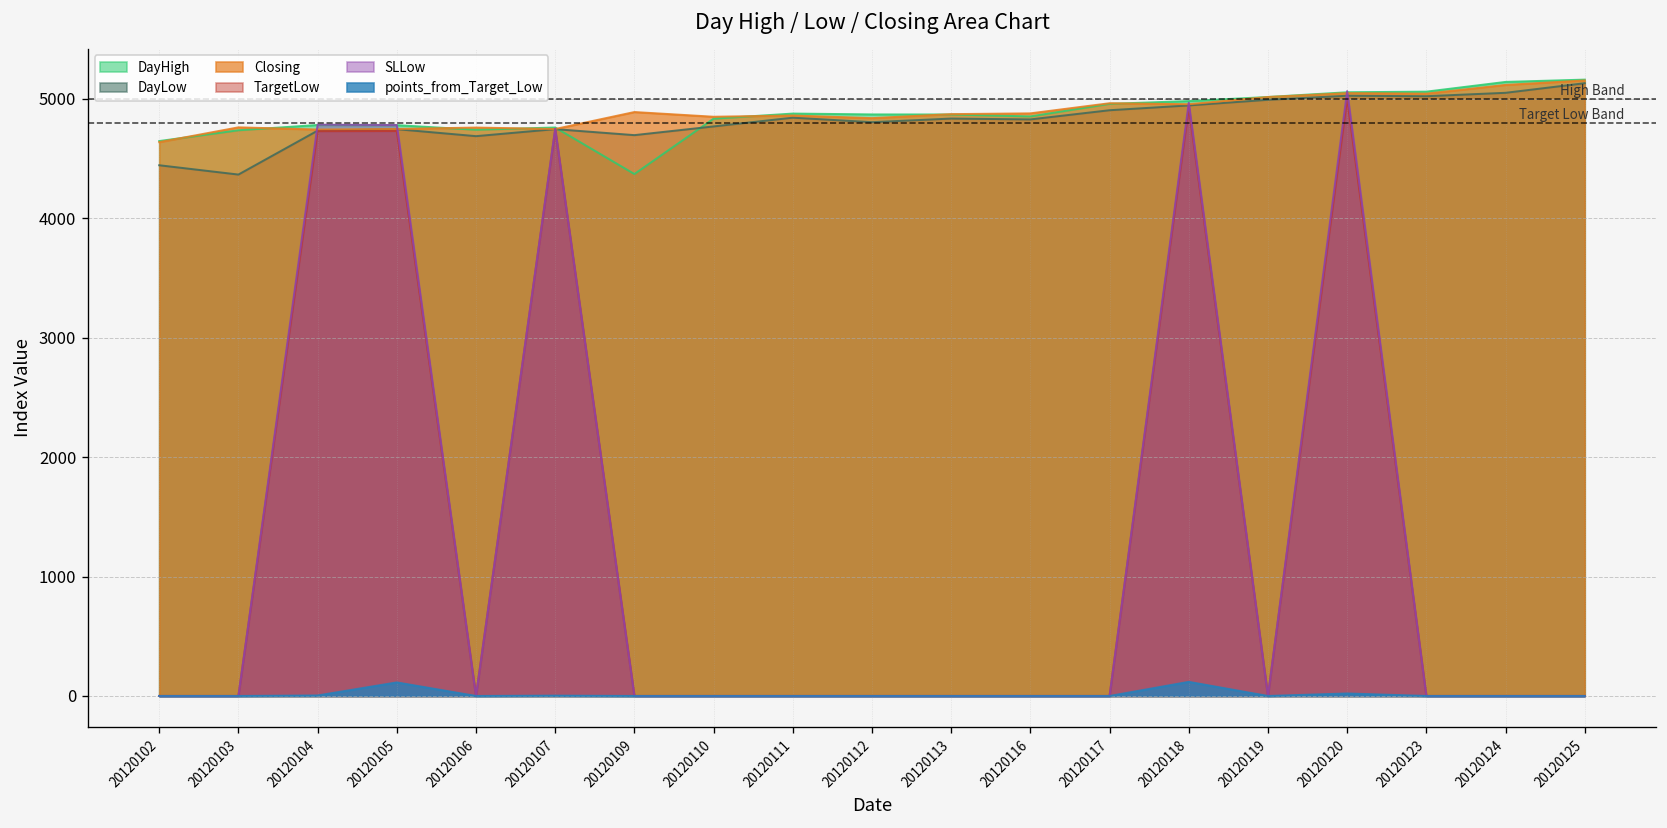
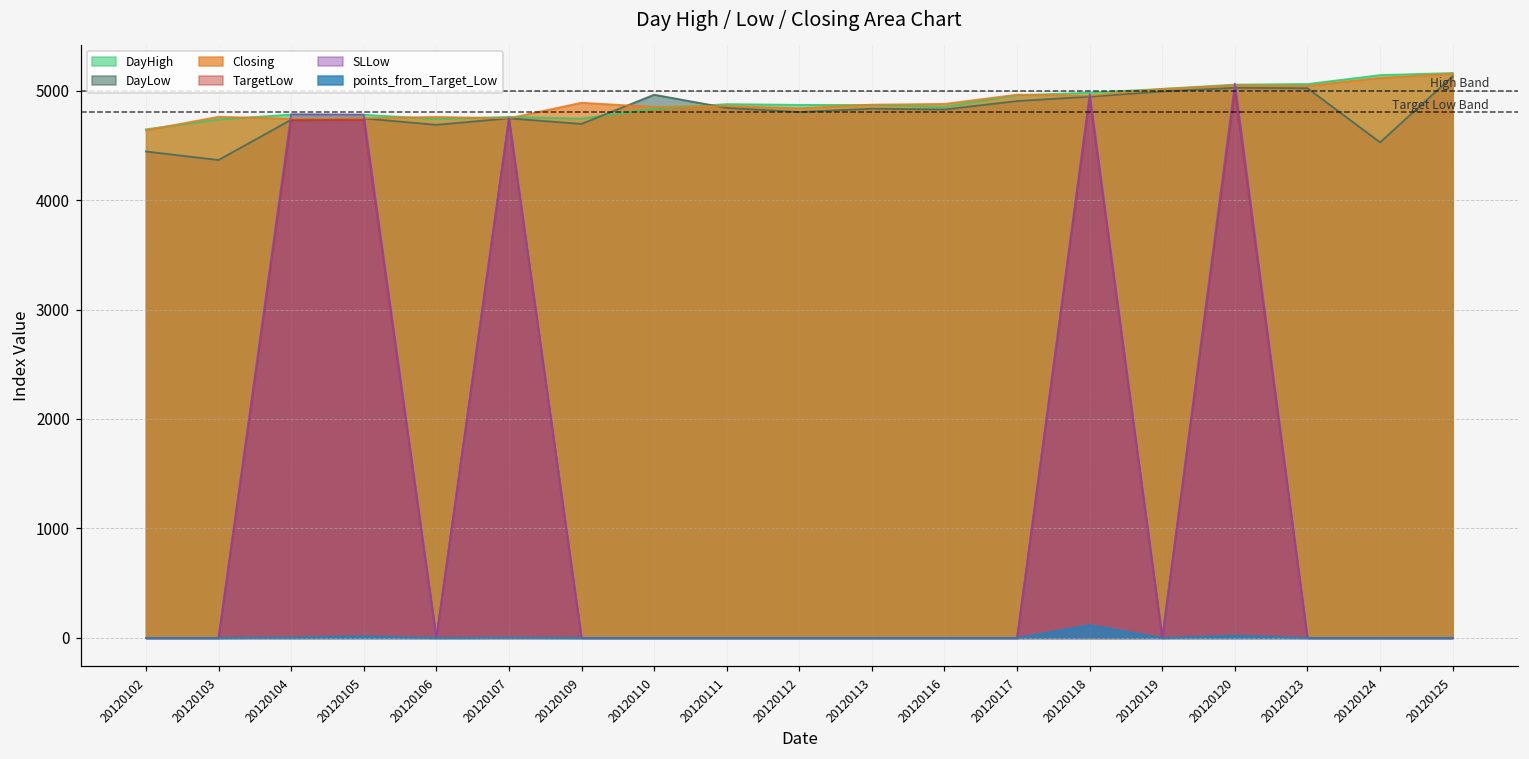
points_from_Target_Low, 20120105: 100 -> 0
DayHigh, 20120109: 4400 -> 4700
DayLow, 20120110: 4800 -> 5000
DayLow, 20120124: 5000 -> 4500
